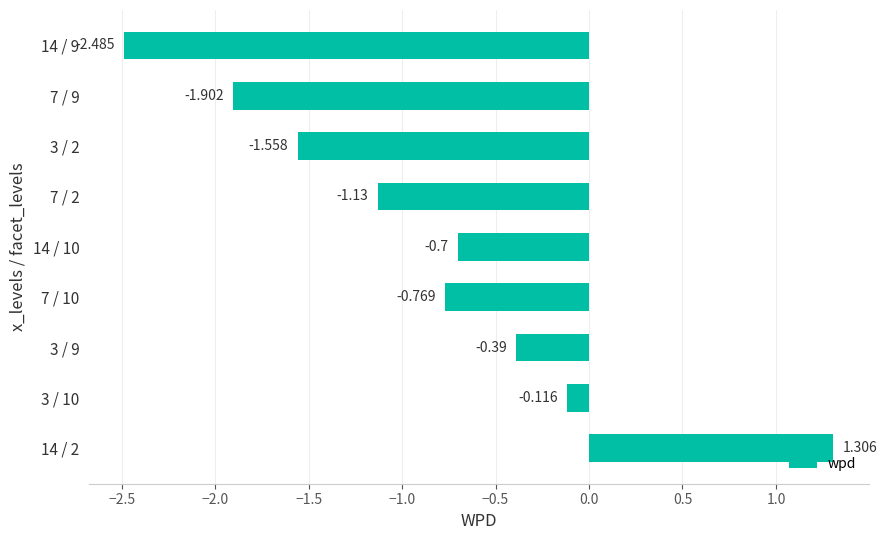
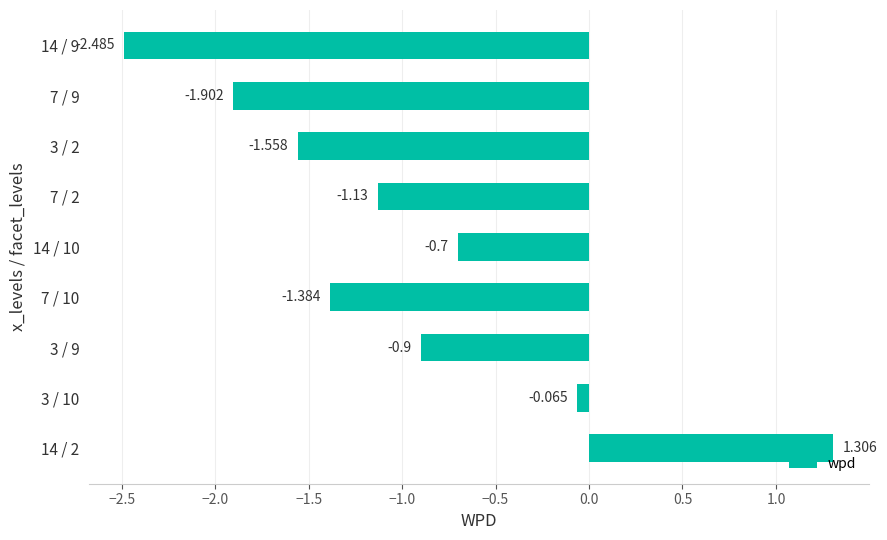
7 / 10: -0.769 -> -1.384
3 / 9: -0.39 -> -0.9
3 / 10: -0.116 -> -0.065
